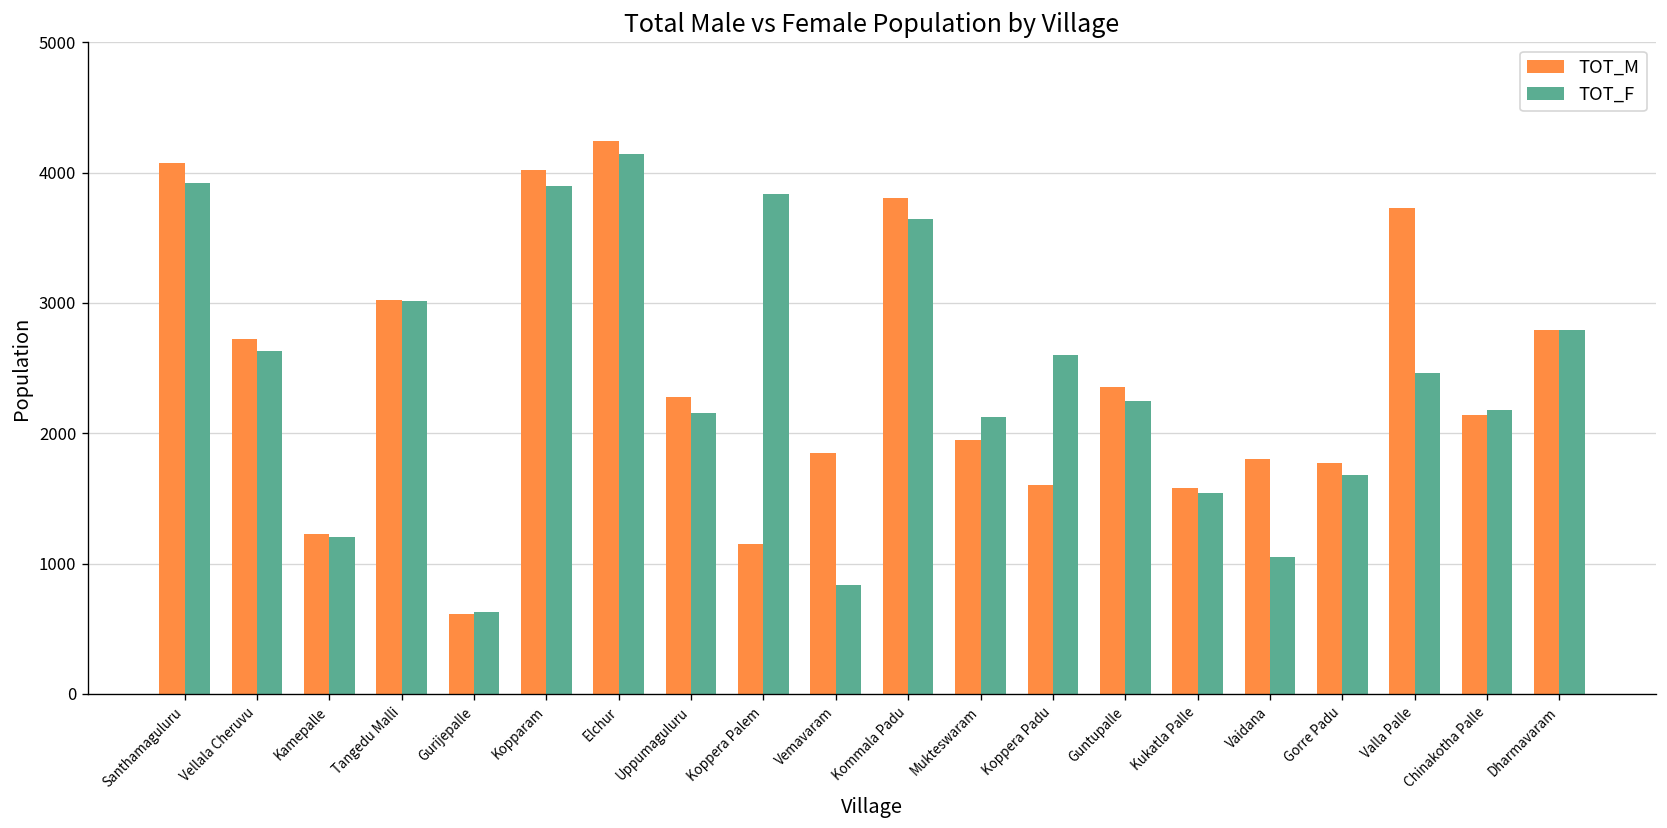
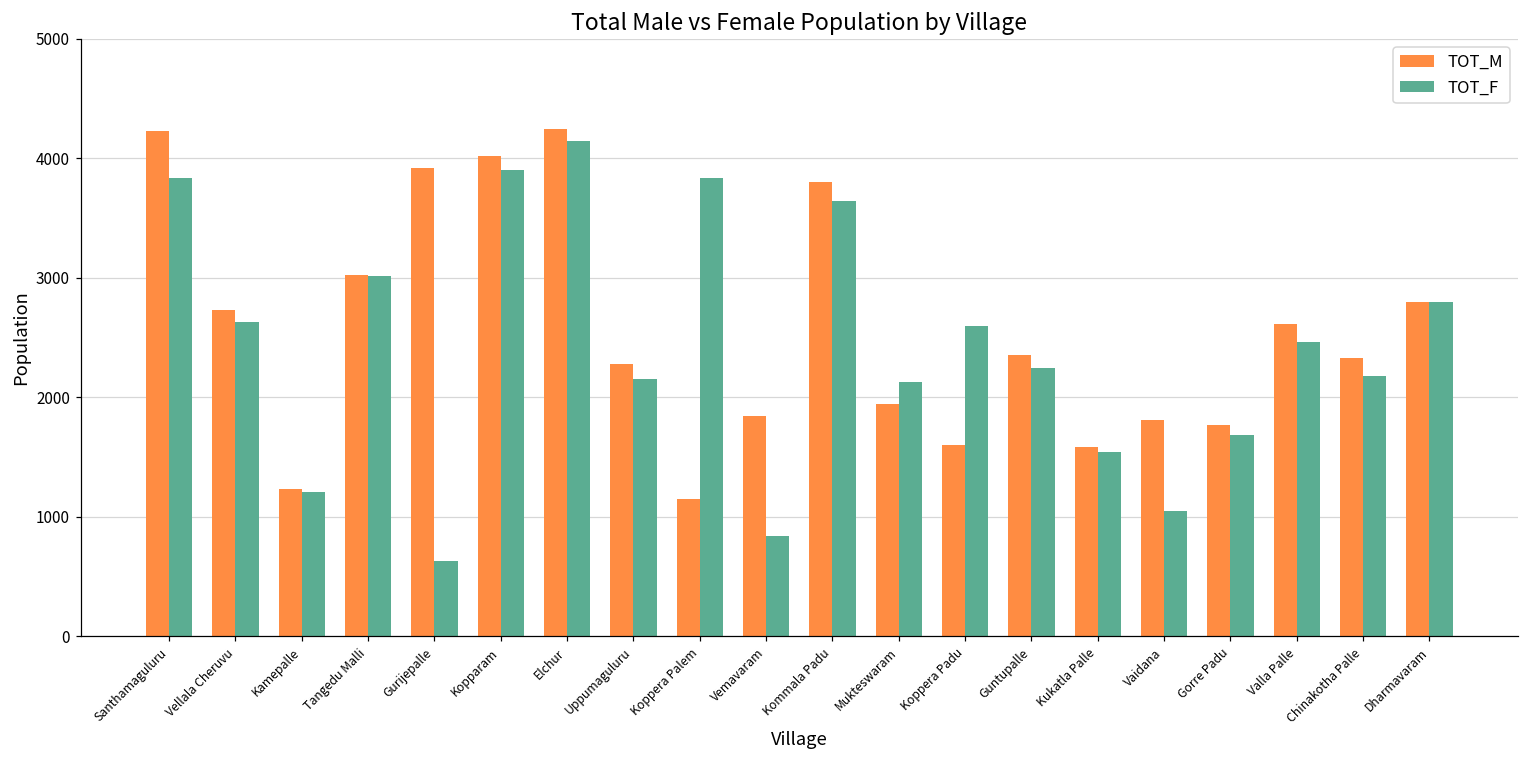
TOT_M, Santhamaguluru: 4080 -> 4230
TOT_F, Santhamaguluru: 3920 -> 3840
TOT_M, Gurijepalle: 610 -> 3920
TOT_M, Valla Palle: 3730 -> 2610
TOT_M, Chinakotha Palle: 2140 -> 2330
